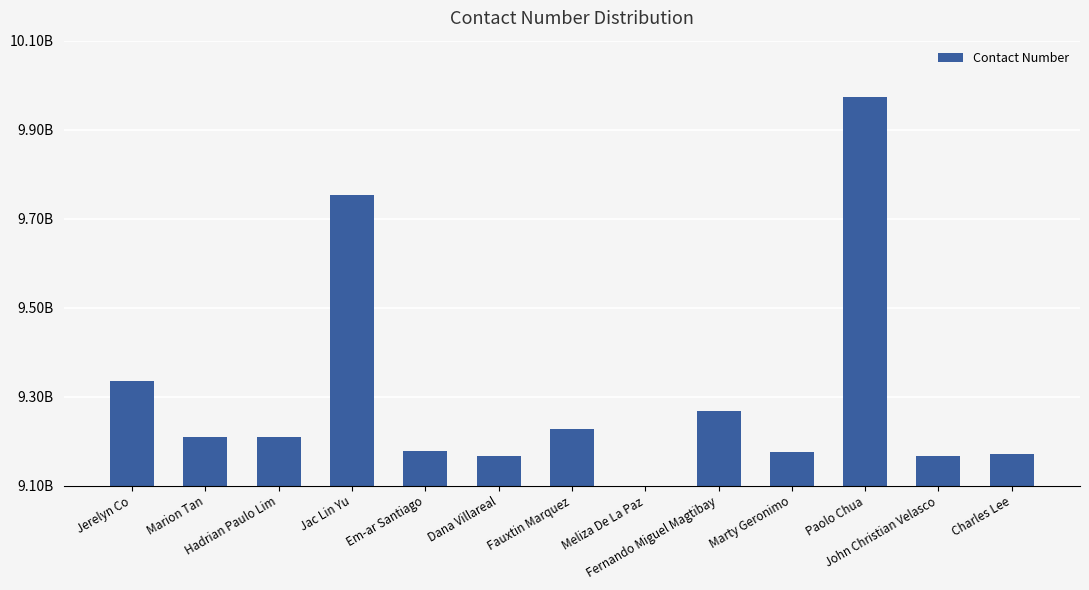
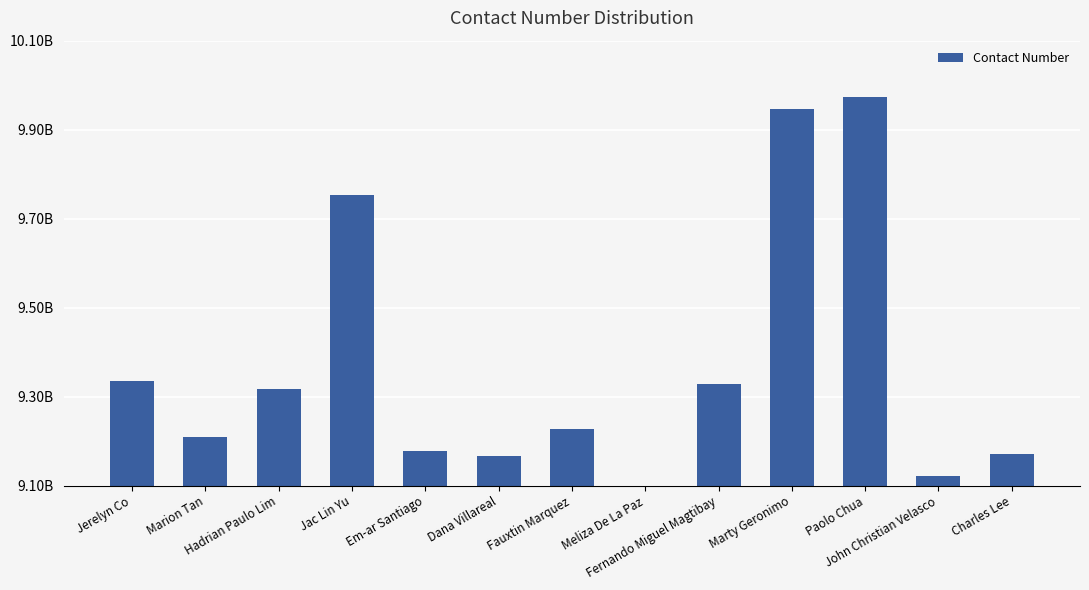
Hadrian Paulo Lim: 9210000000 -> 9320000000
Fernando Miguel Magtibay: 9270000000 -> 9330000000
Marty Geronimo: 9180000000 -> 9950000000
John Christian Velasco: 9170000000 -> 9120000000
